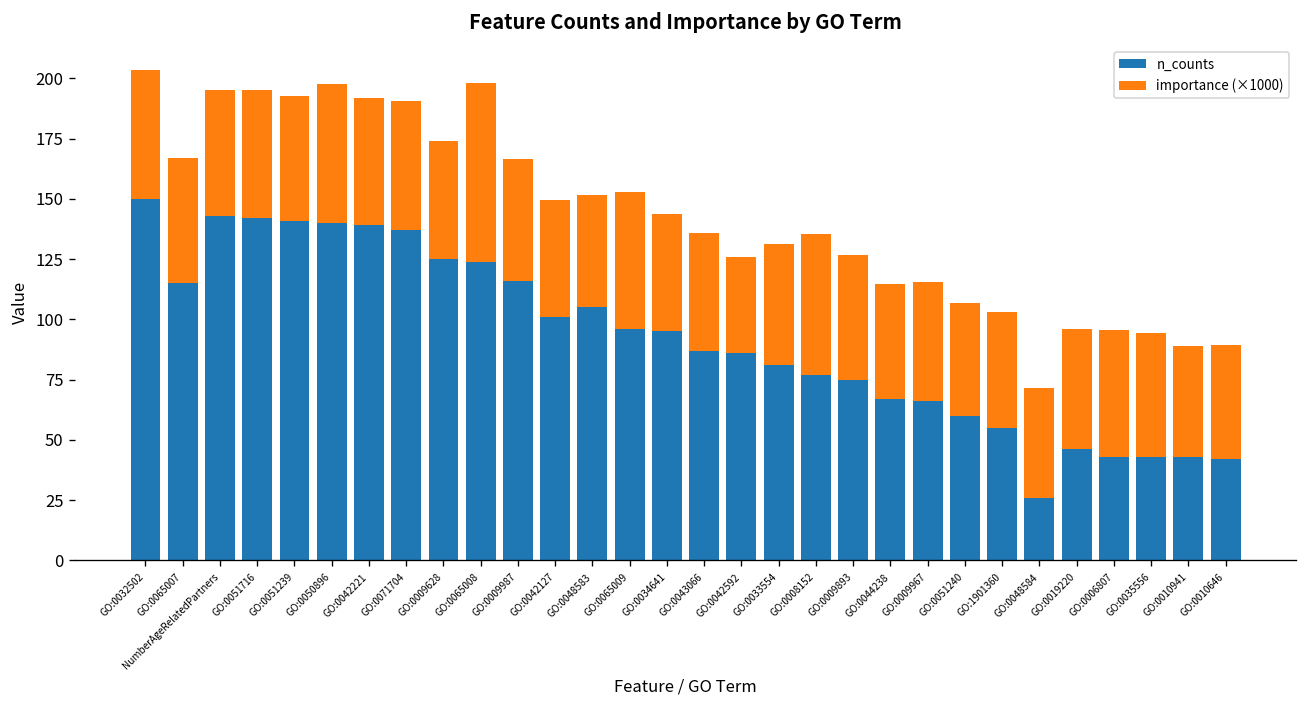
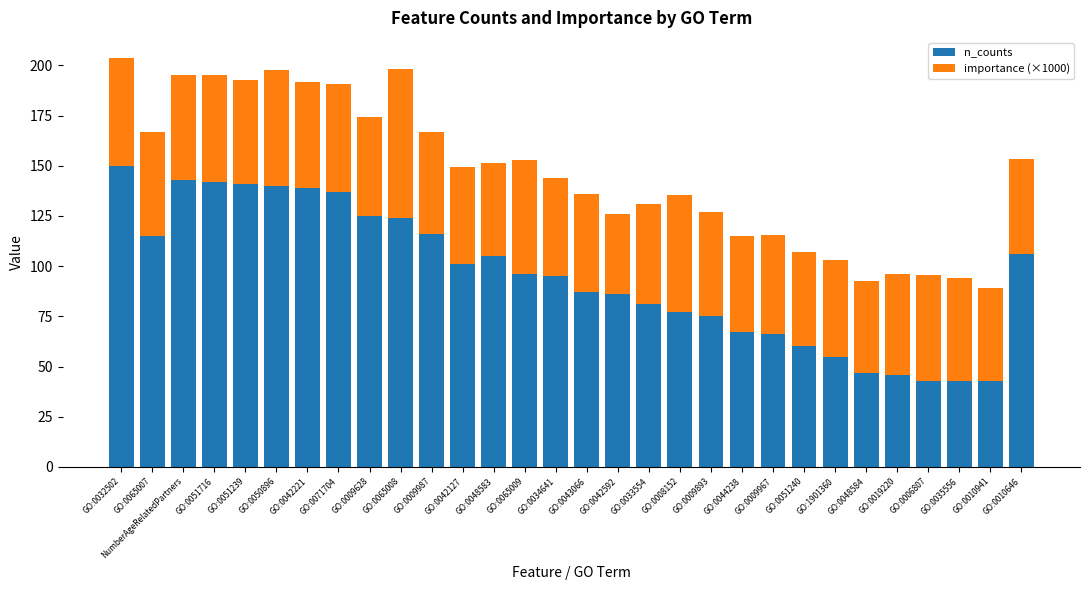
n_counts, GO:0048584: 26 -> 47
n_counts, GO:0010646: 42 -> 106
